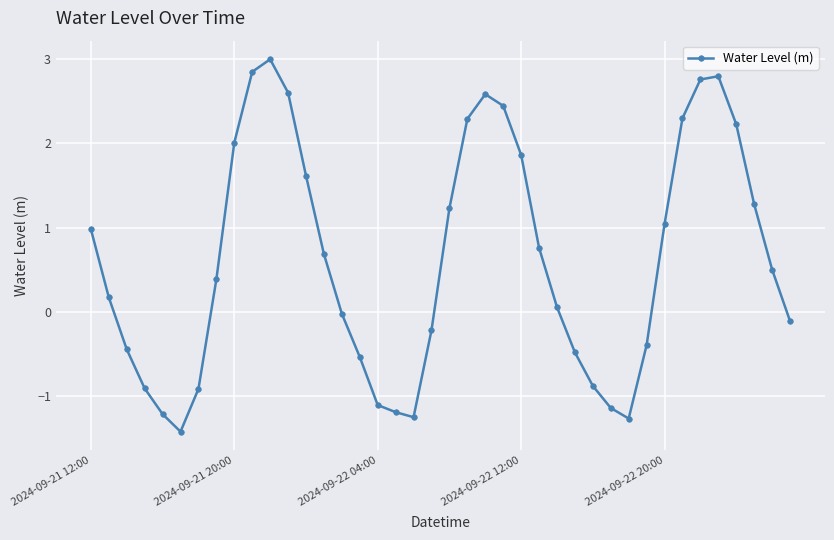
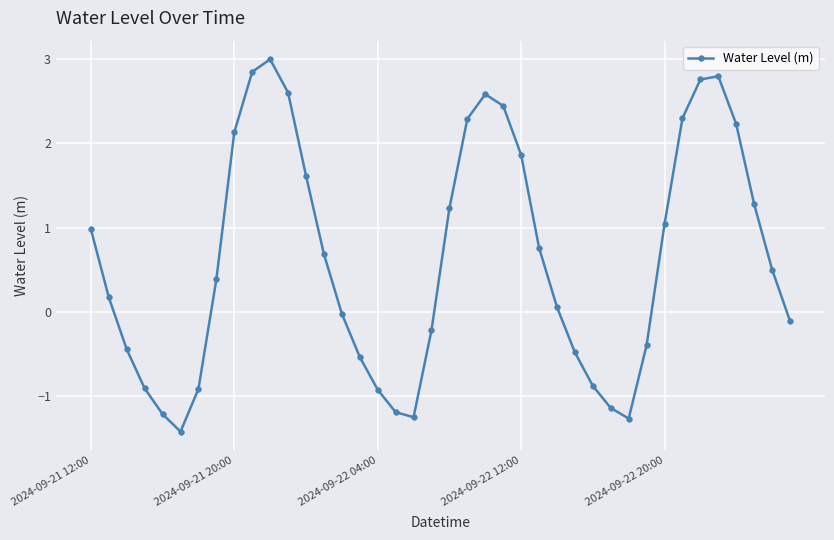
2024-09-21 20:00: 2.0 -> 2.1
2024-09-22 04:00: -1.1 -> -0.9
